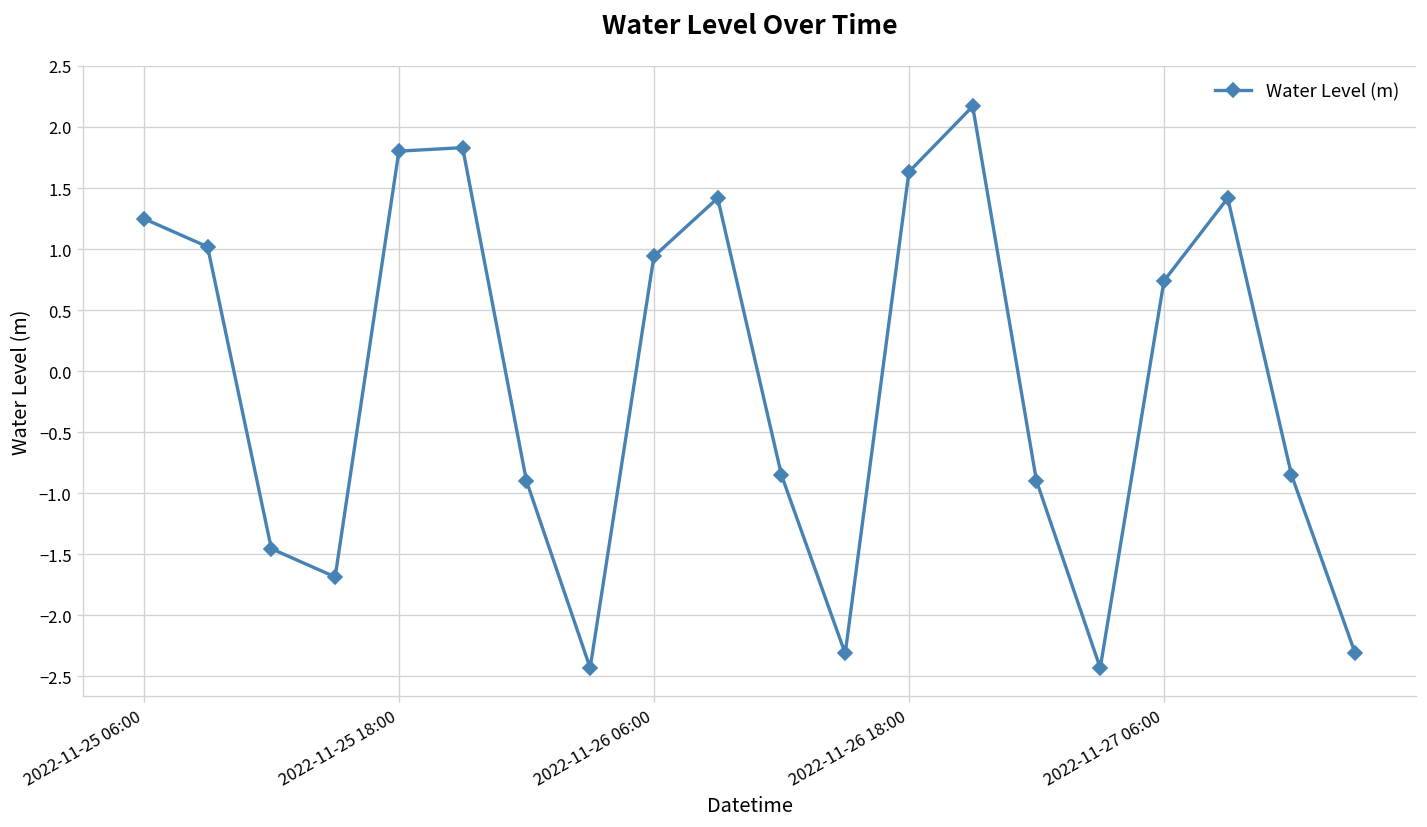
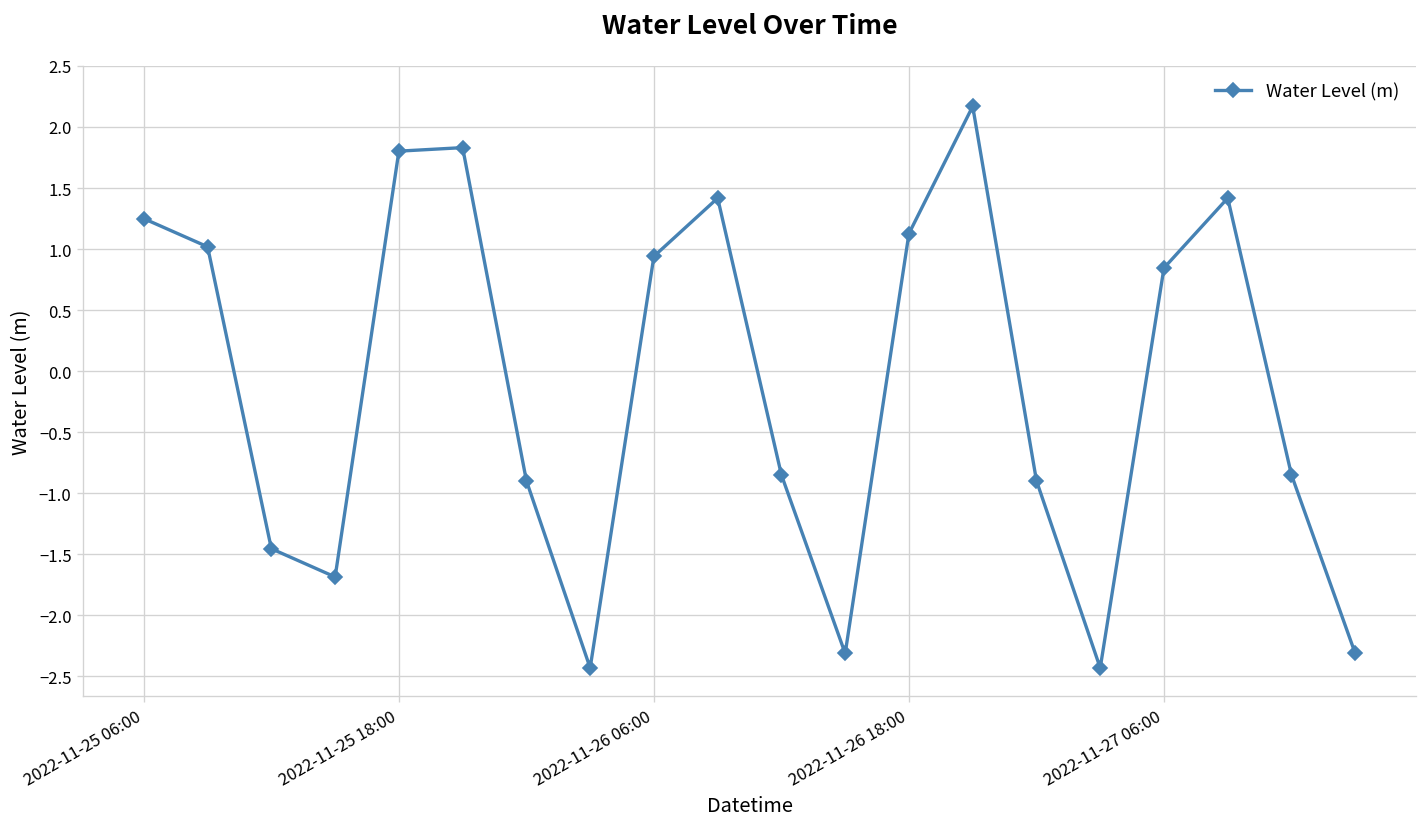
2022-11-26 18:00: 1.63 -> 1.13
2022-11-27 06:00: 0.74 -> 0.85
